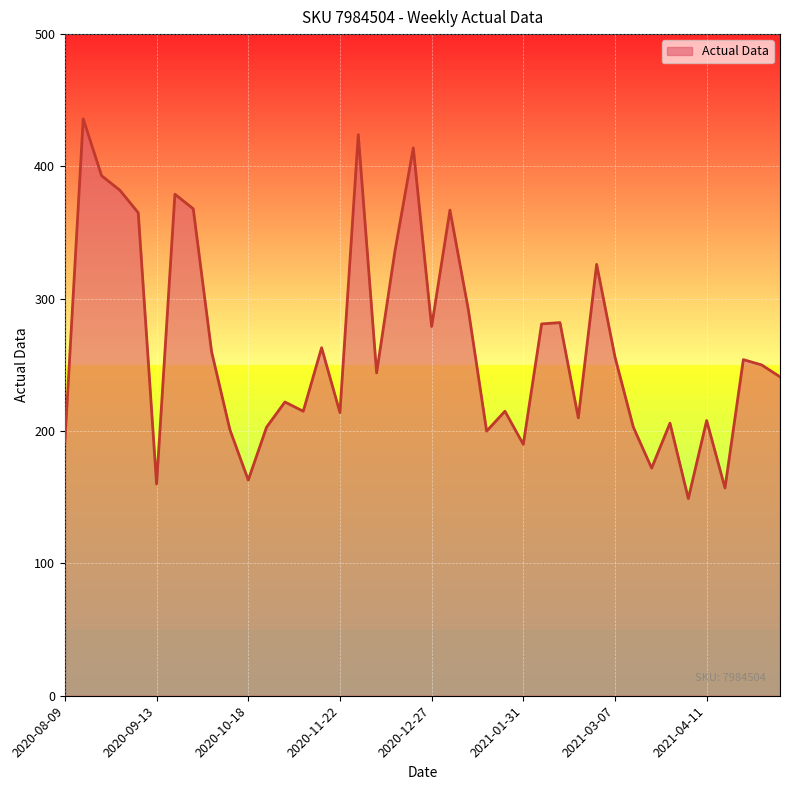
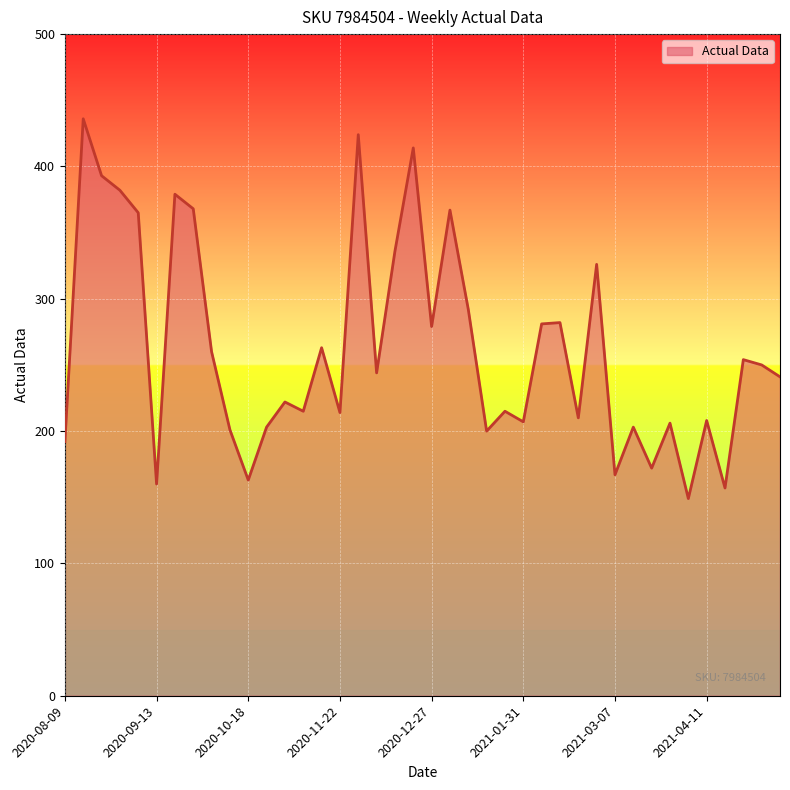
2021-01-31: 190 -> 207
2021-03-07: 256 -> 167
